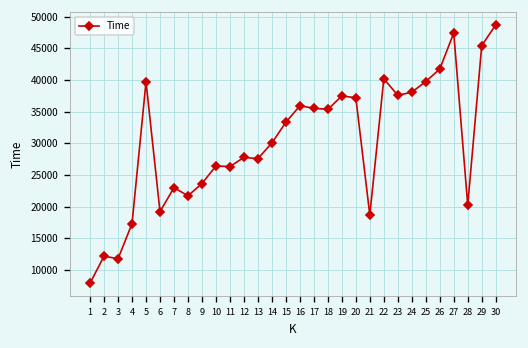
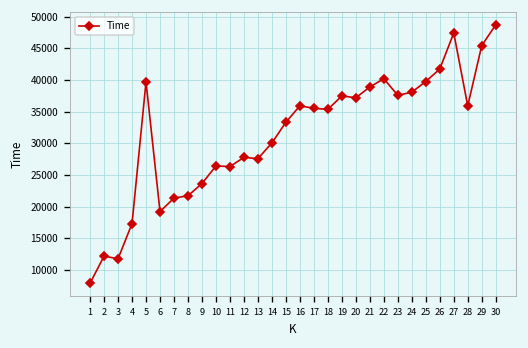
7: 23000 -> 21000
21: 19000 -> 39000
28: 20000 -> 36000
